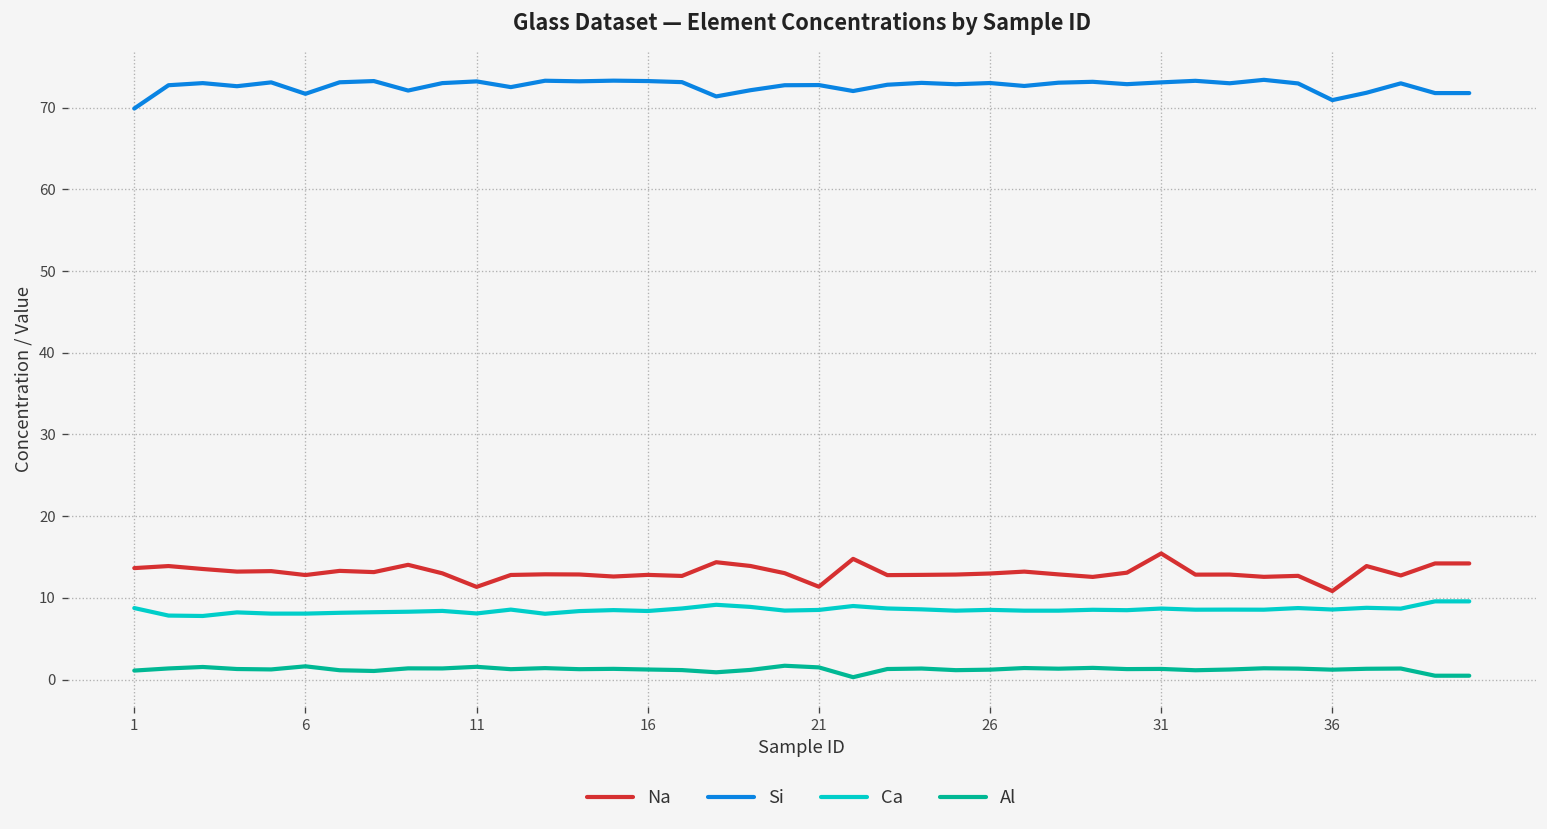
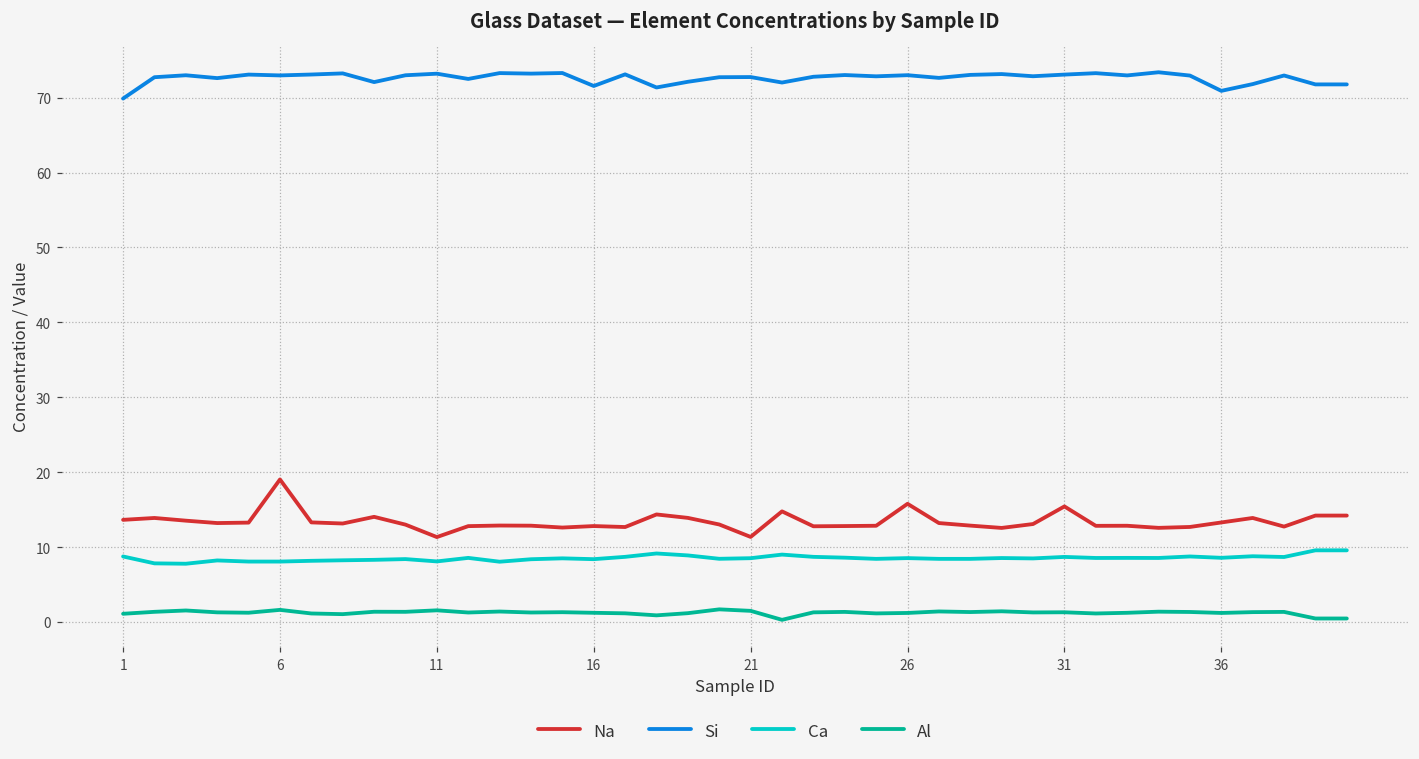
Na, 6: 13 -> 19
Si, 6: 72 -> 73
Si, 16: 73 -> 72
Na, 26: 13 -> 16
Na, 36: 11 -> 13
